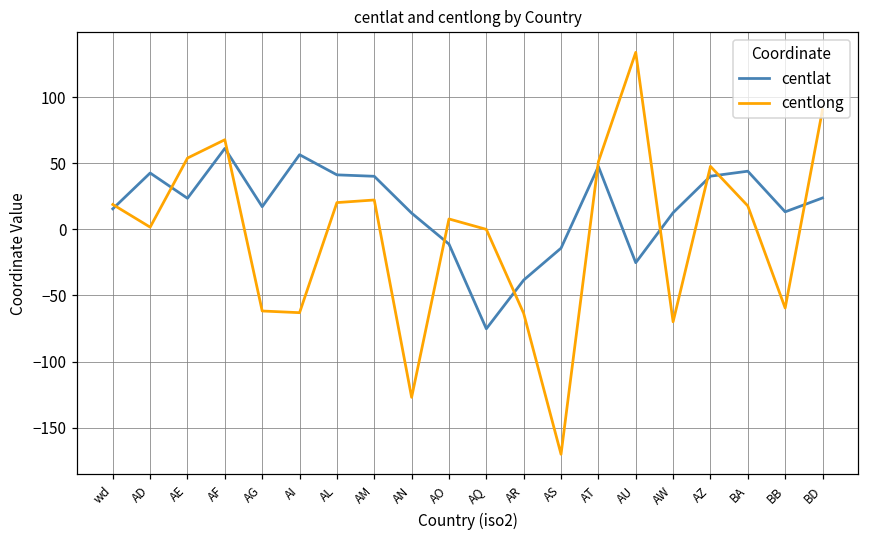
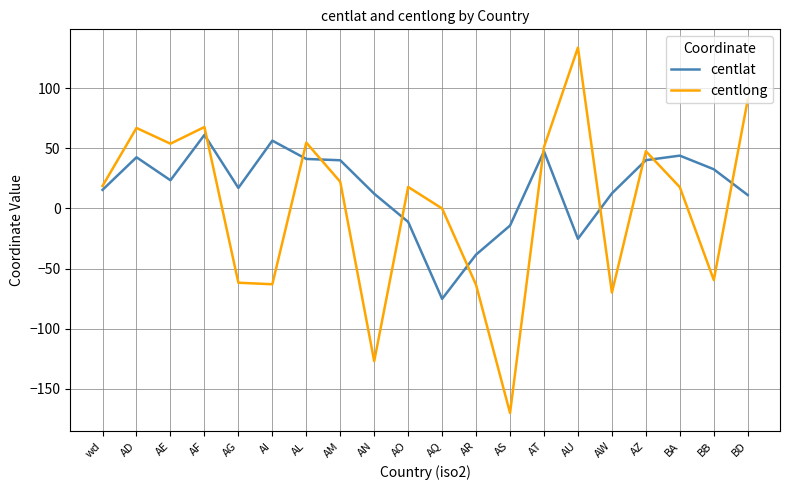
centlong, AD: 2 -> 67
centlong, AL: 20 -> 55
centlong, AO: 8 -> 18
centlat, BB: 13 -> 33
centlat, BD: 24 -> 11
